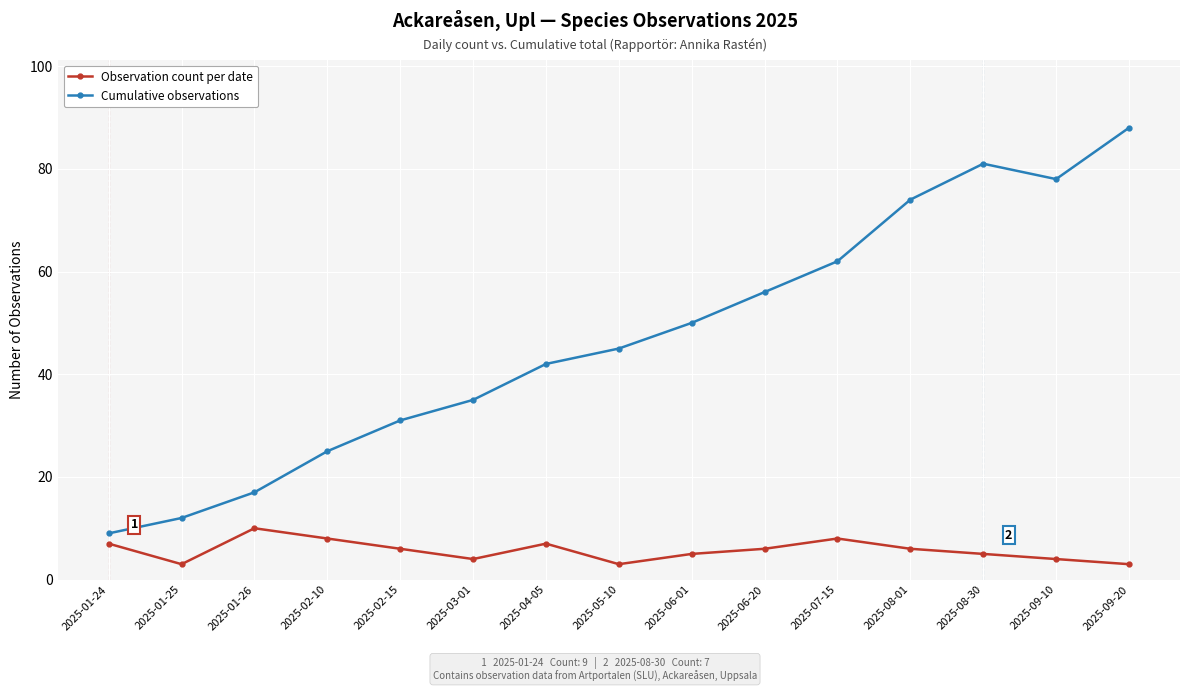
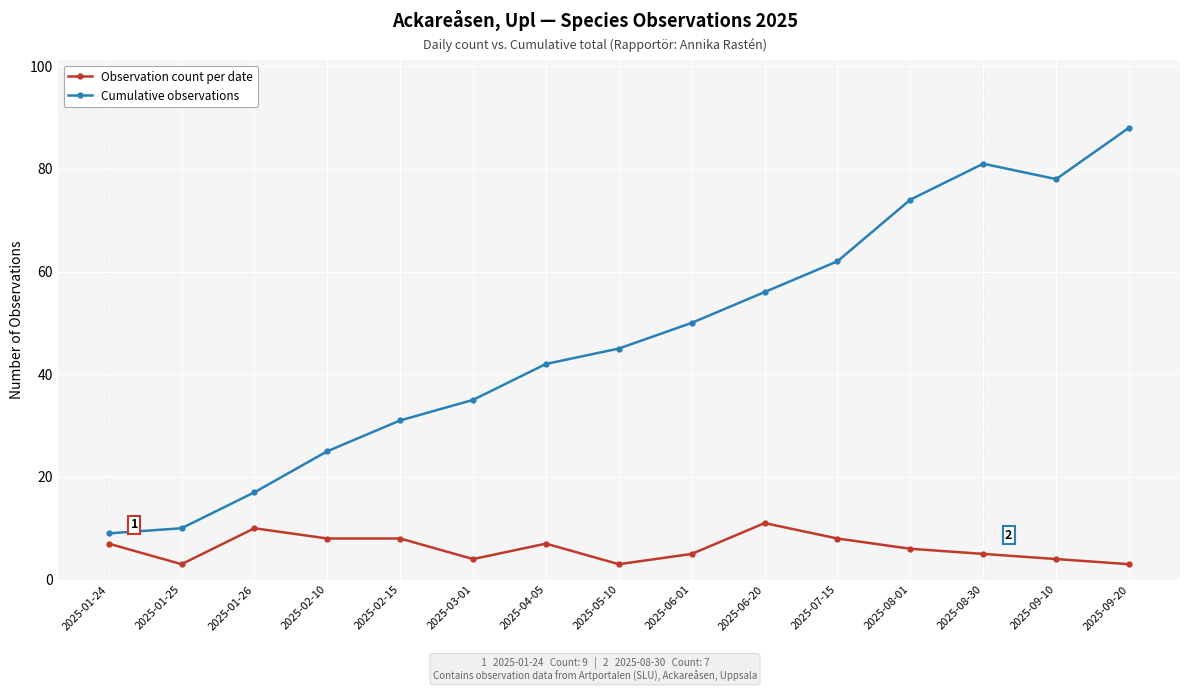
Cumulative observations, 2025-01-25: 12 -> 10
Observation count per date, 2025-02-15: 6 -> 8
Observation count per date, 2025-06-20: 6 -> 11
